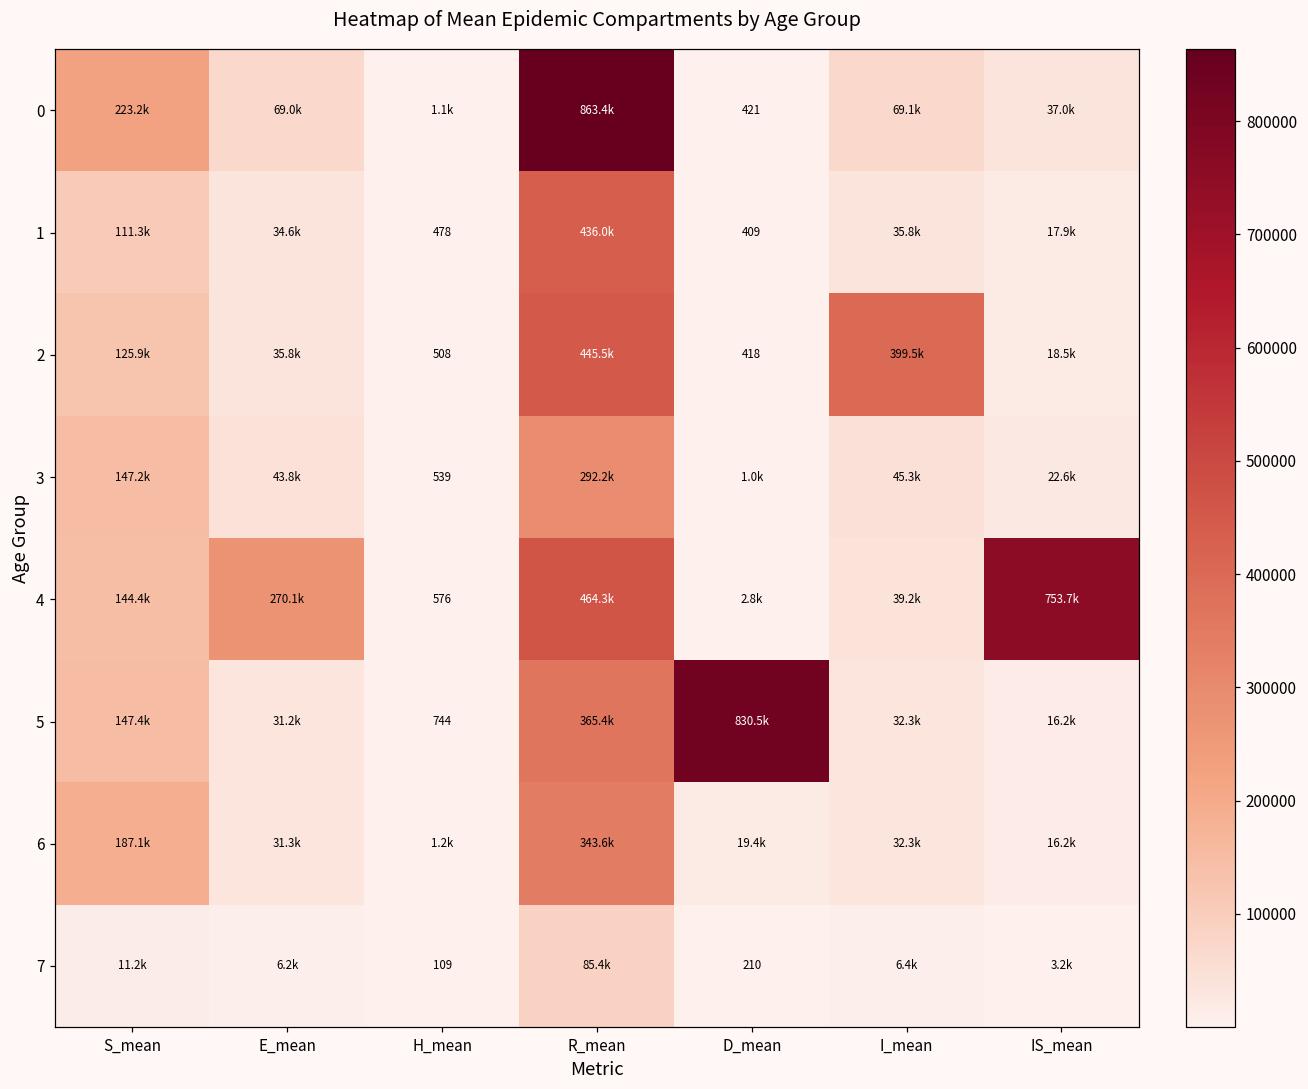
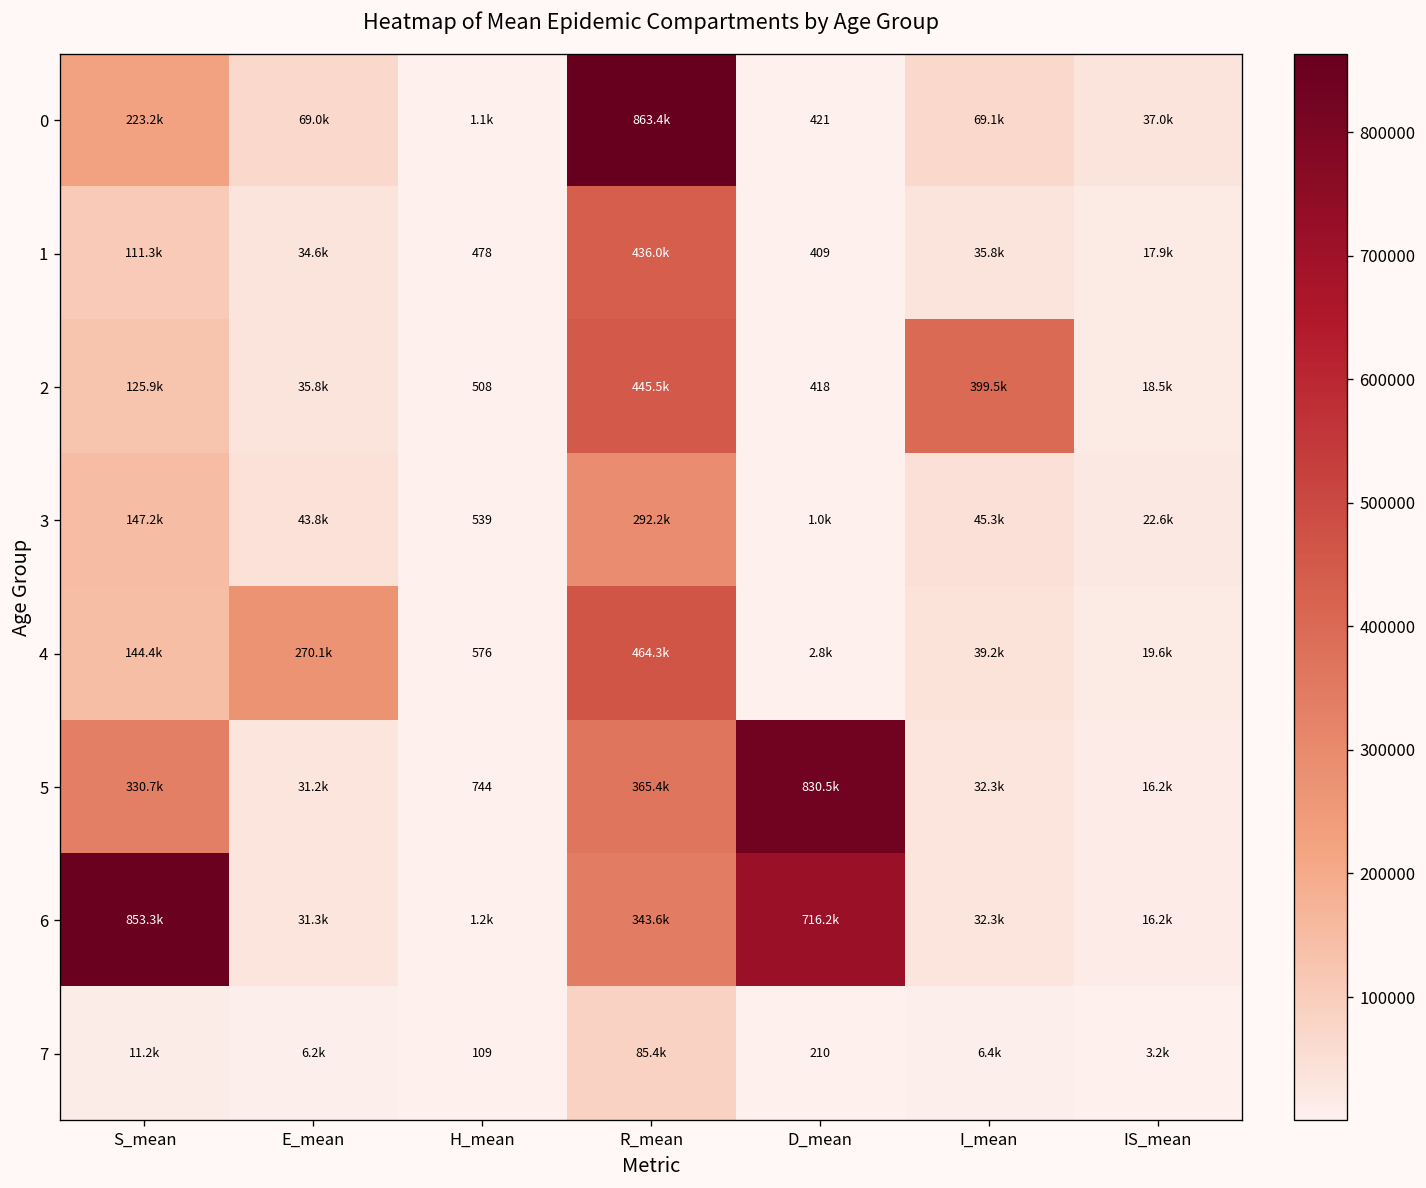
4, IS_mean: 753.7k -> 19.6k
5, S_mean: 147.4k -> 330.7k
6, S_mean: 187.1k -> 853.3k
6, D_mean: 19.4k -> 716.2k
